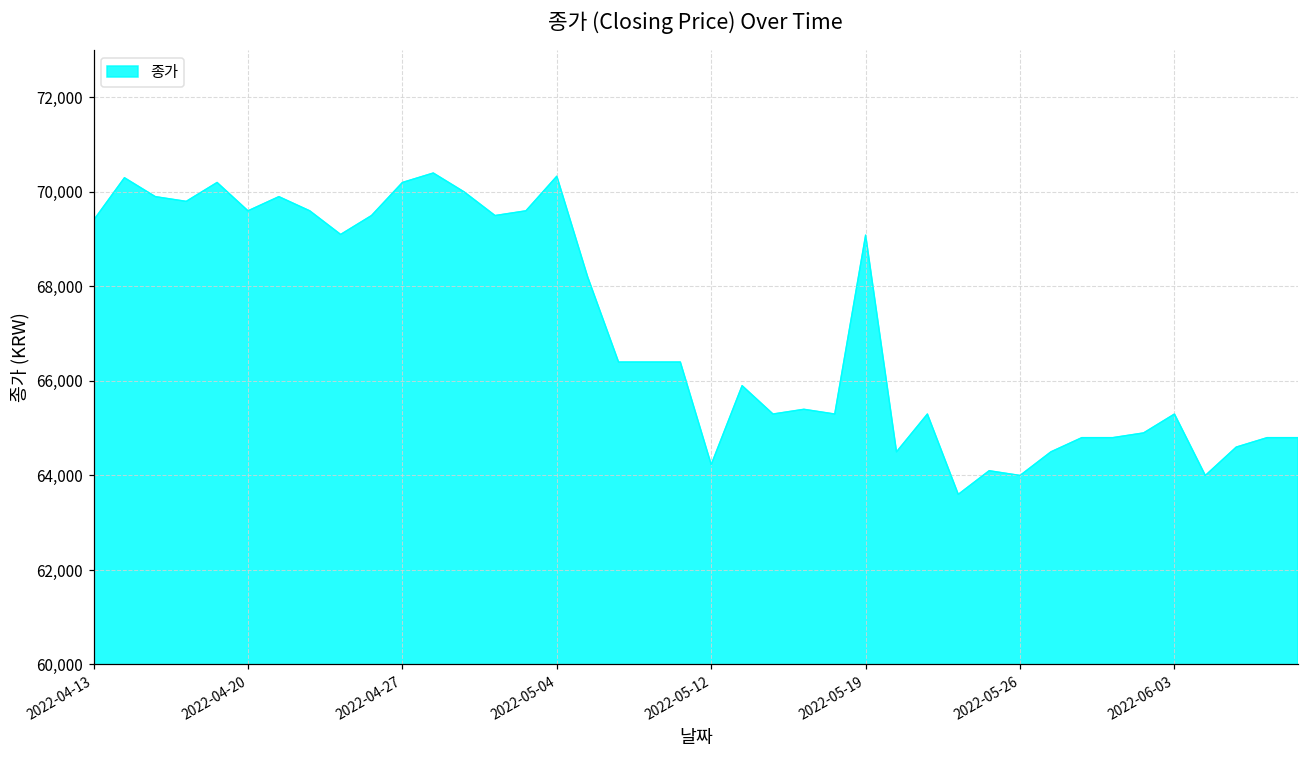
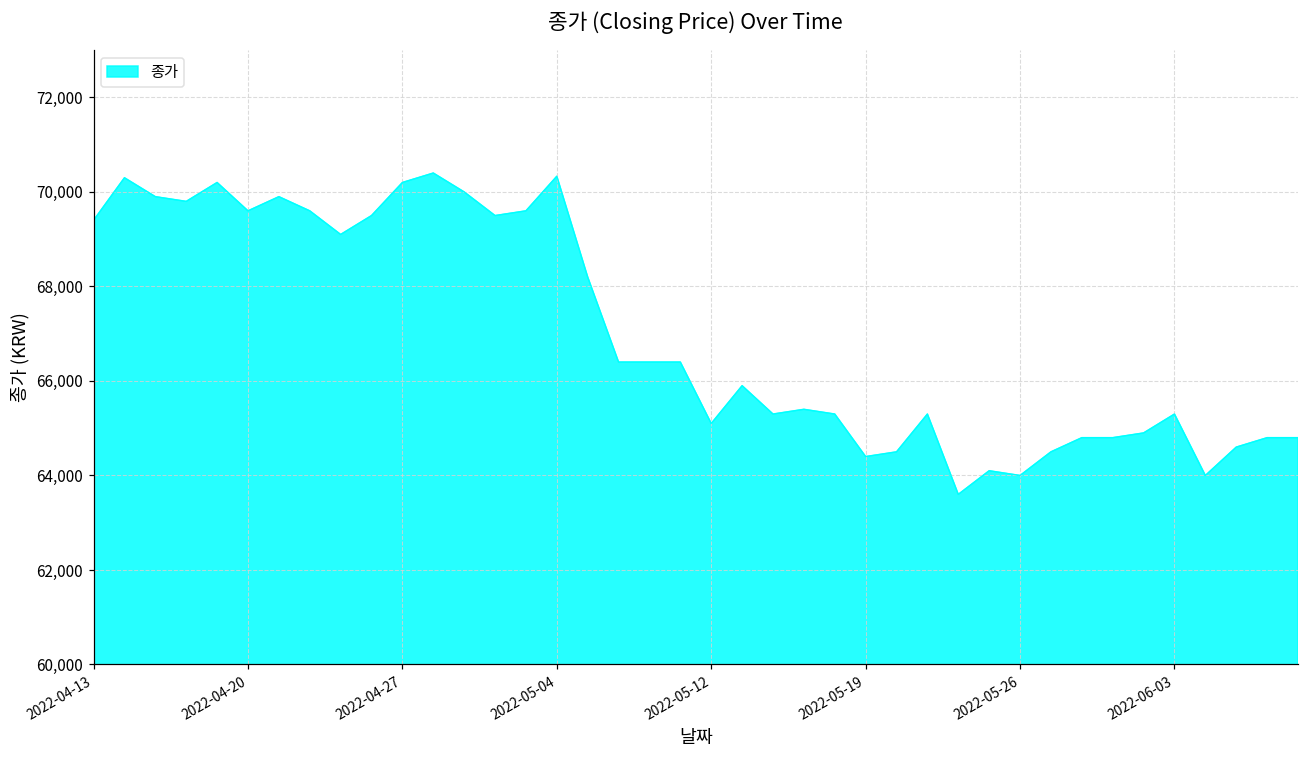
2022-05-12: 64,200 -> 65,100
2022-05-19: 69,100 -> 64,400
